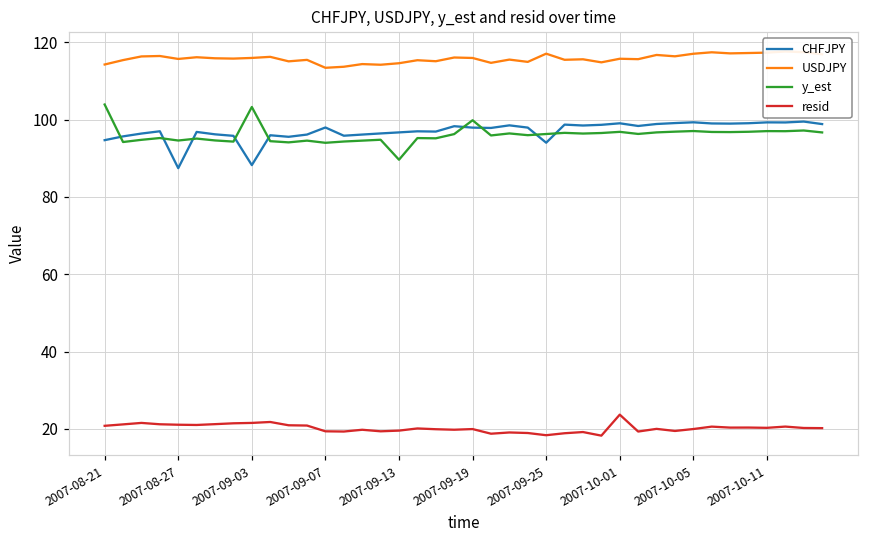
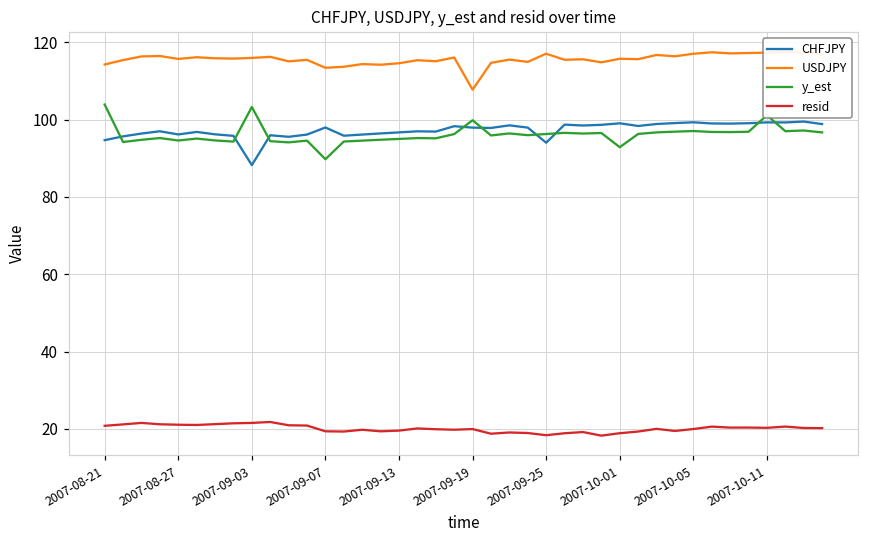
CHFJPY, 2007-08-27: 87 -> 96
y_est, 2007-09-07: 94 -> 90
y_est, 2007-09-13: 90 -> 95
USDJPY, 2007-09-19: 116 -> 108
y_est, 2007-10-01: 97 -> 93
resid, 2007-10-01: 24 -> 19
y_est, 2007-10-11: 97 -> 101
